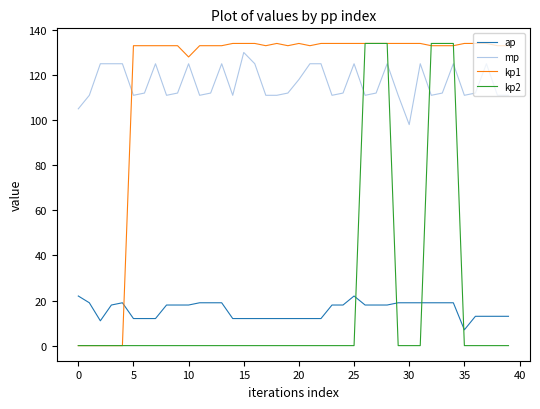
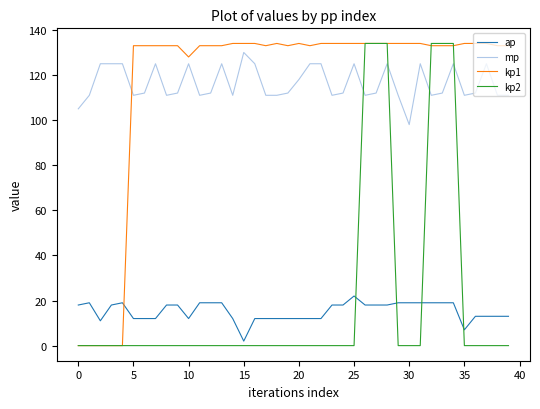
ap, 0: 22 -> 18
ap, 10: 18 -> 12
ap, 15: 12 -> 2
